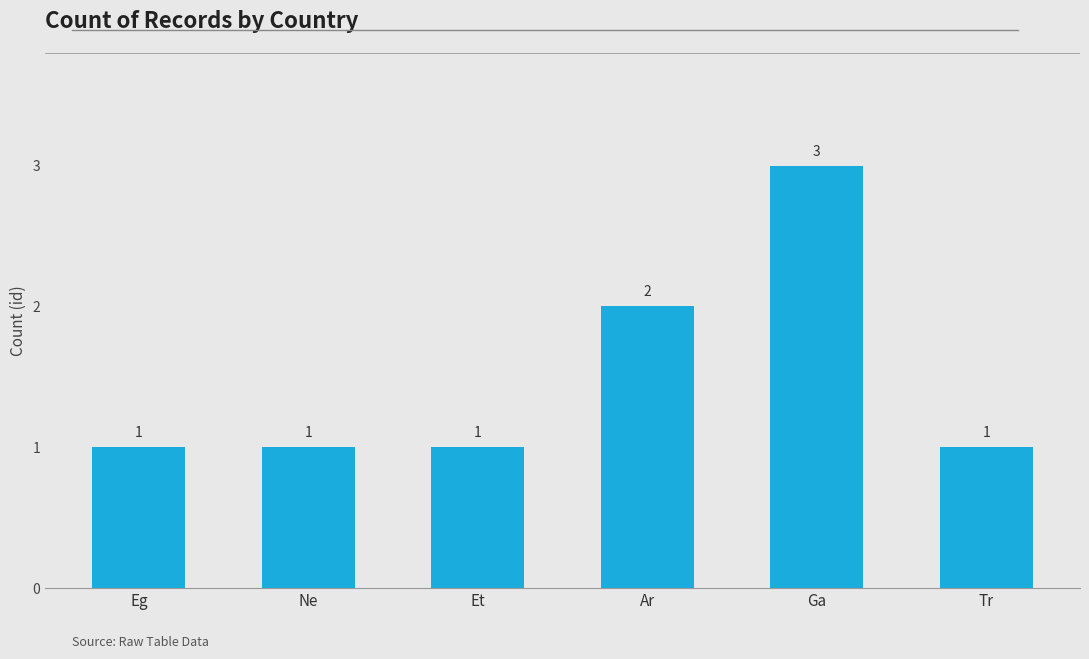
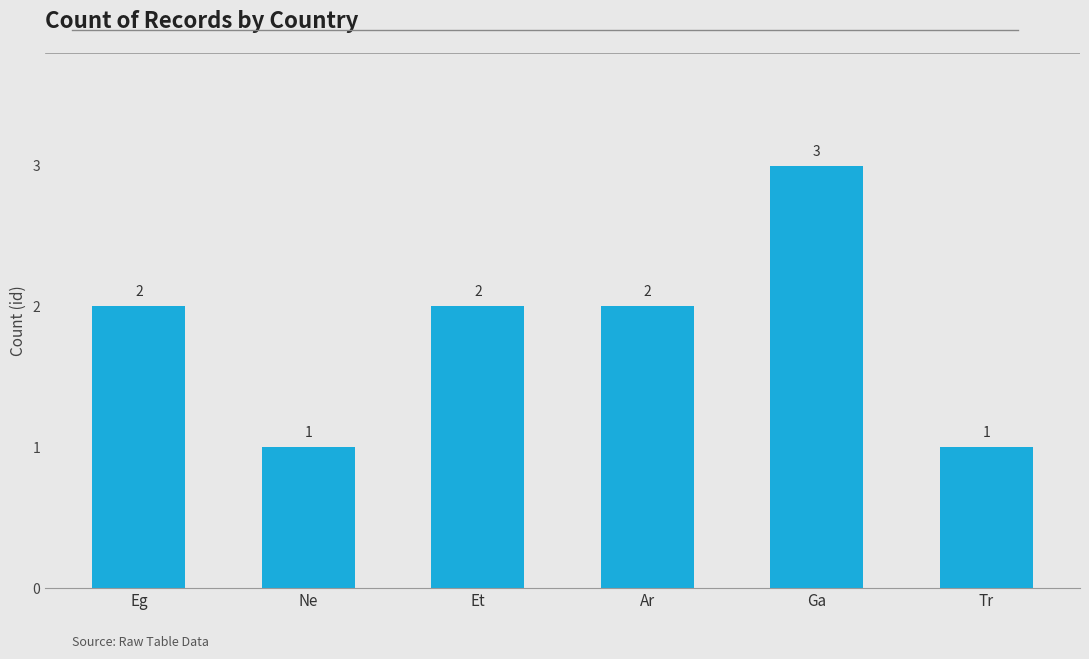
Eg: 1 -> 2
Et: 1 -> 2
